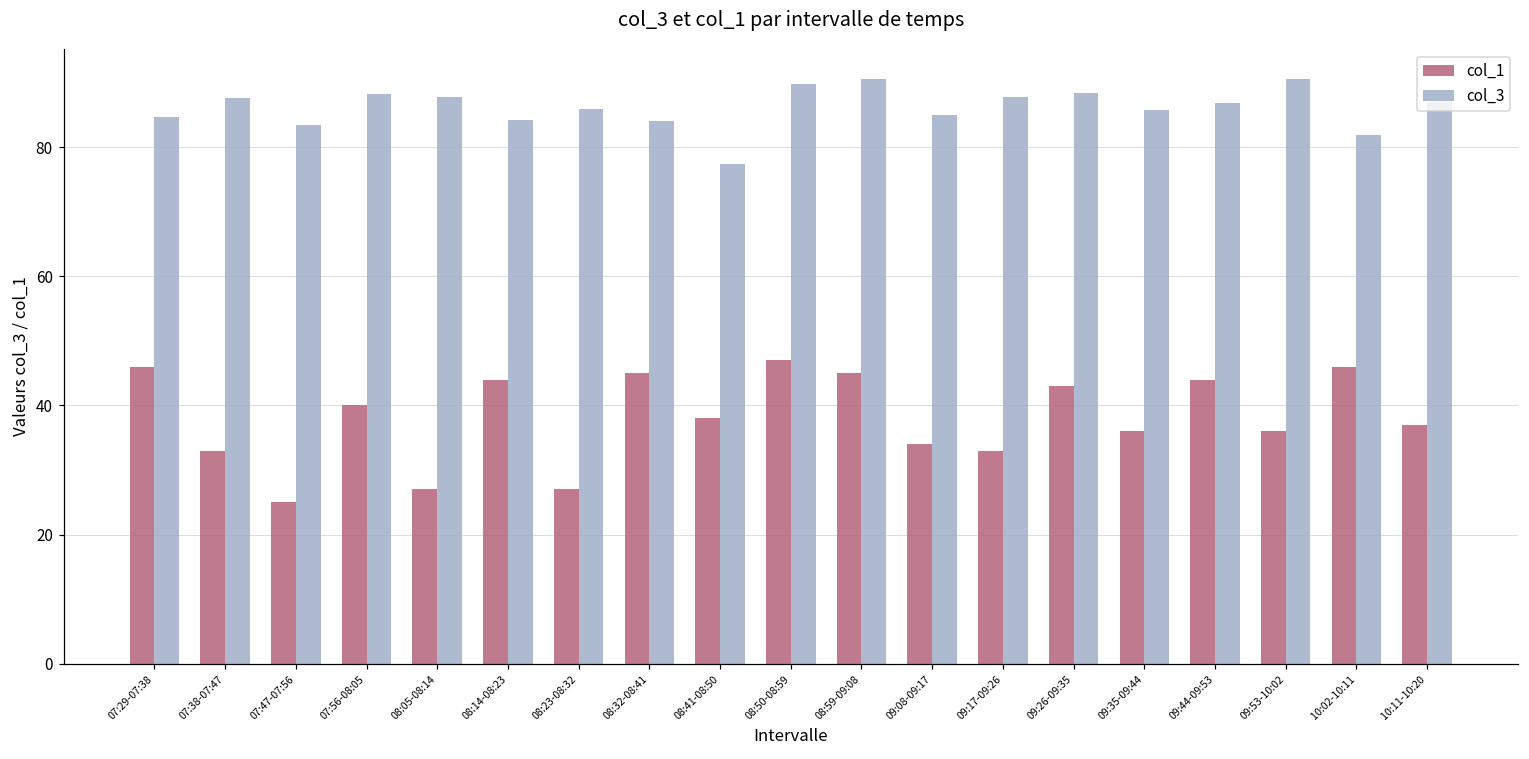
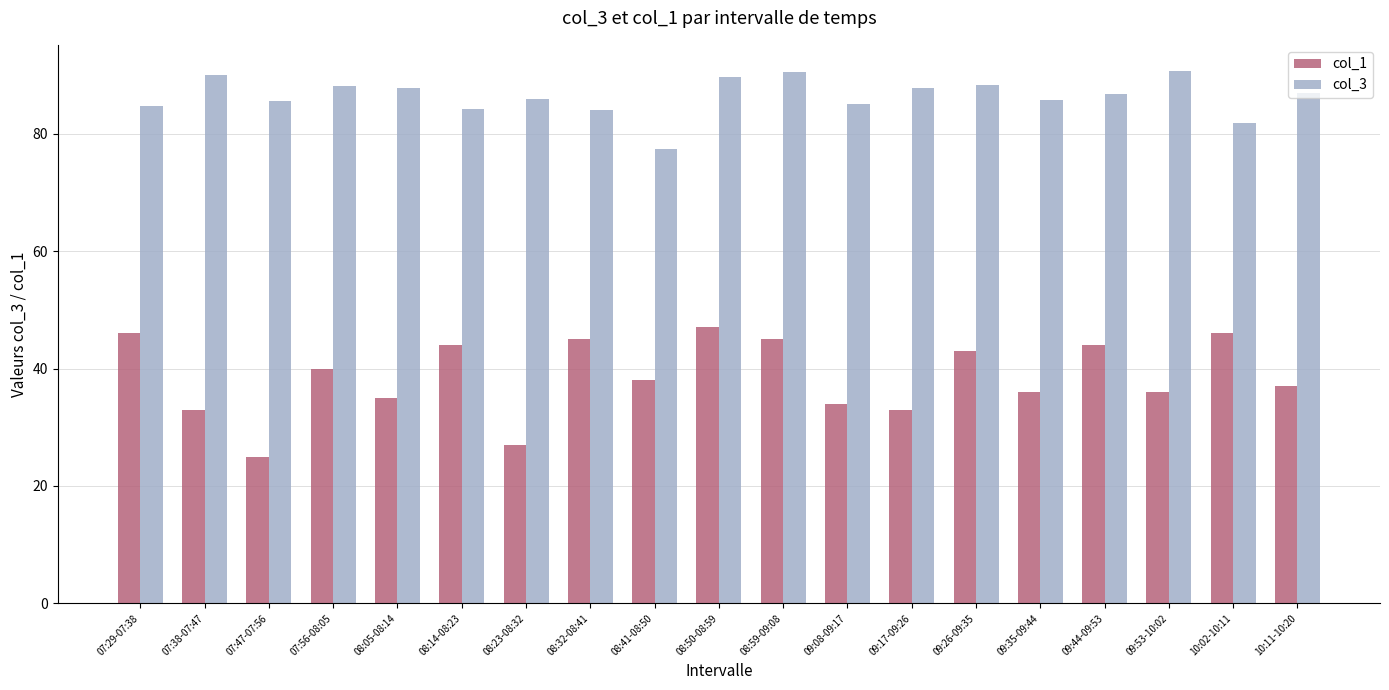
col_3, 07:38-07:47: 88 -> 90
col_3, 07:47-07:56: 83 -> 86
col_1, 08:05-08:14: 27 -> 35
